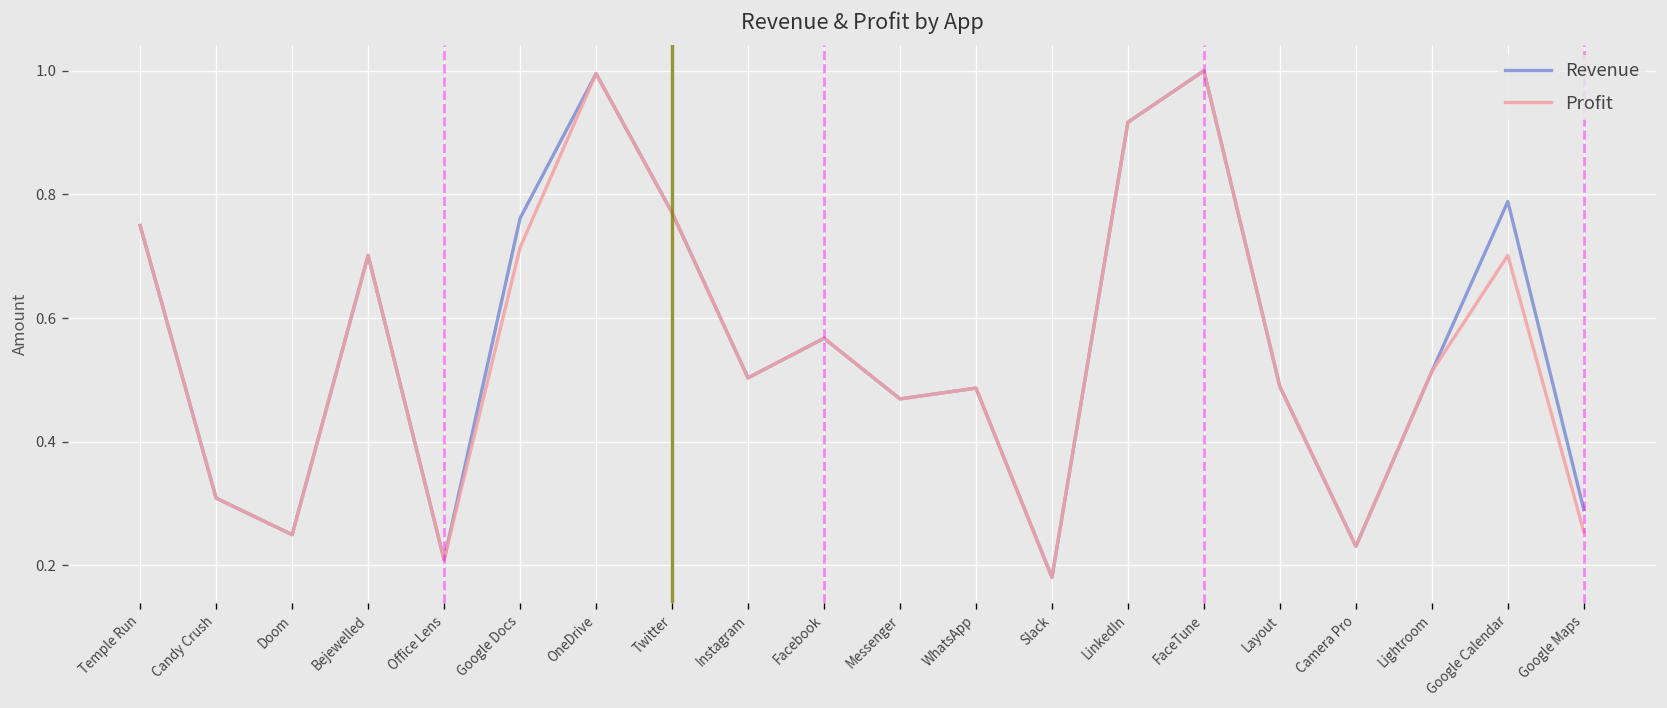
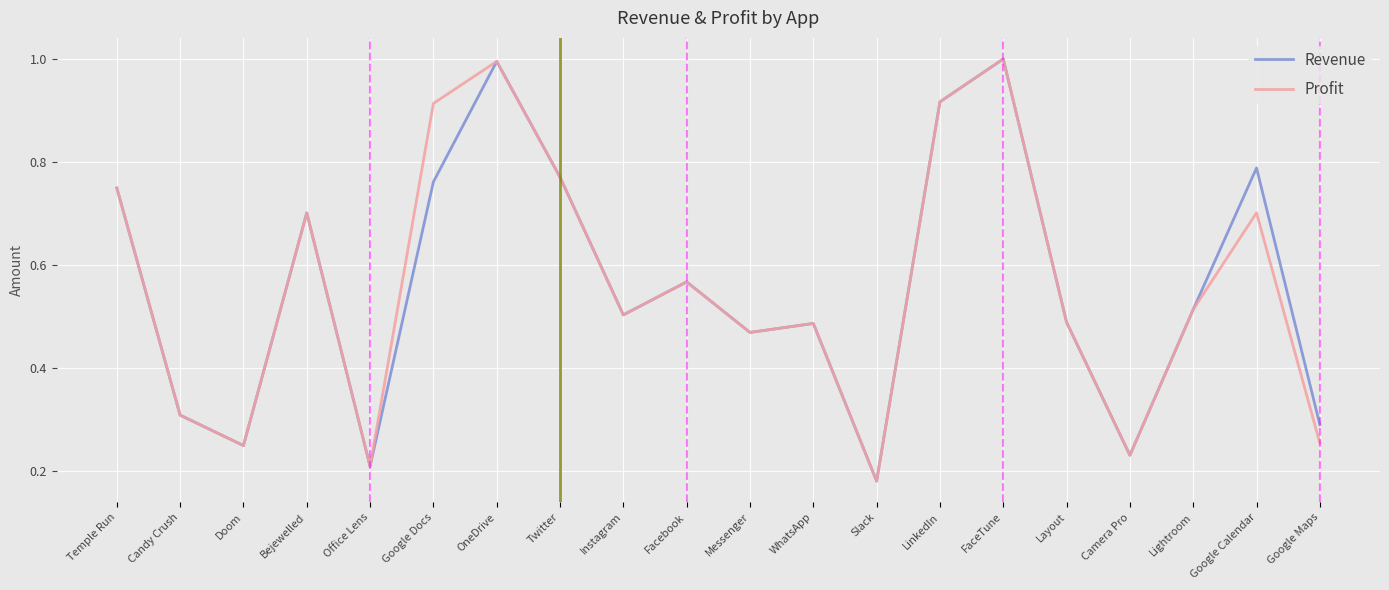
Profit, Google Docs: 0.71 -> 0.91
